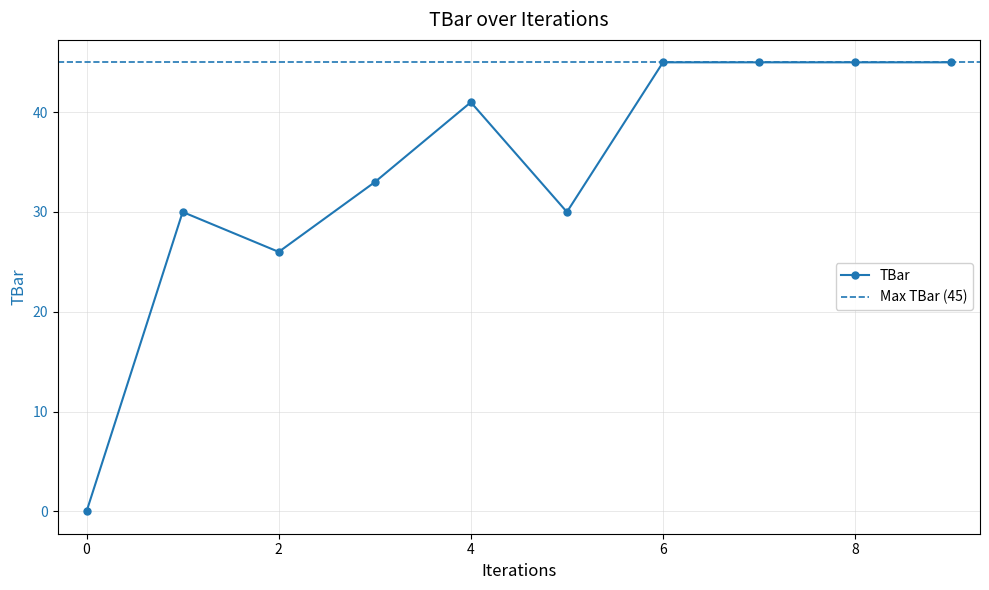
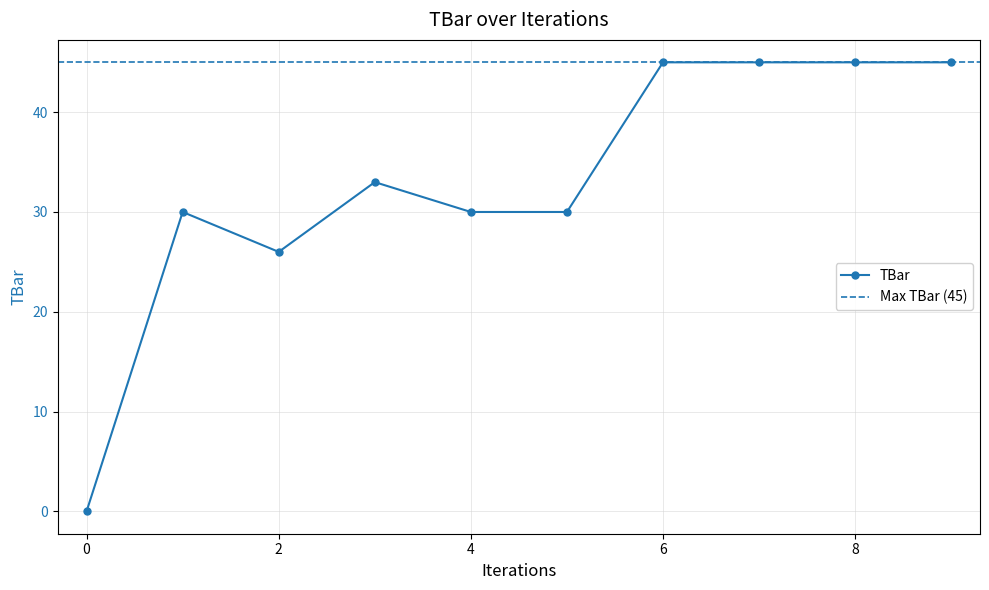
4: 41 -> 30
